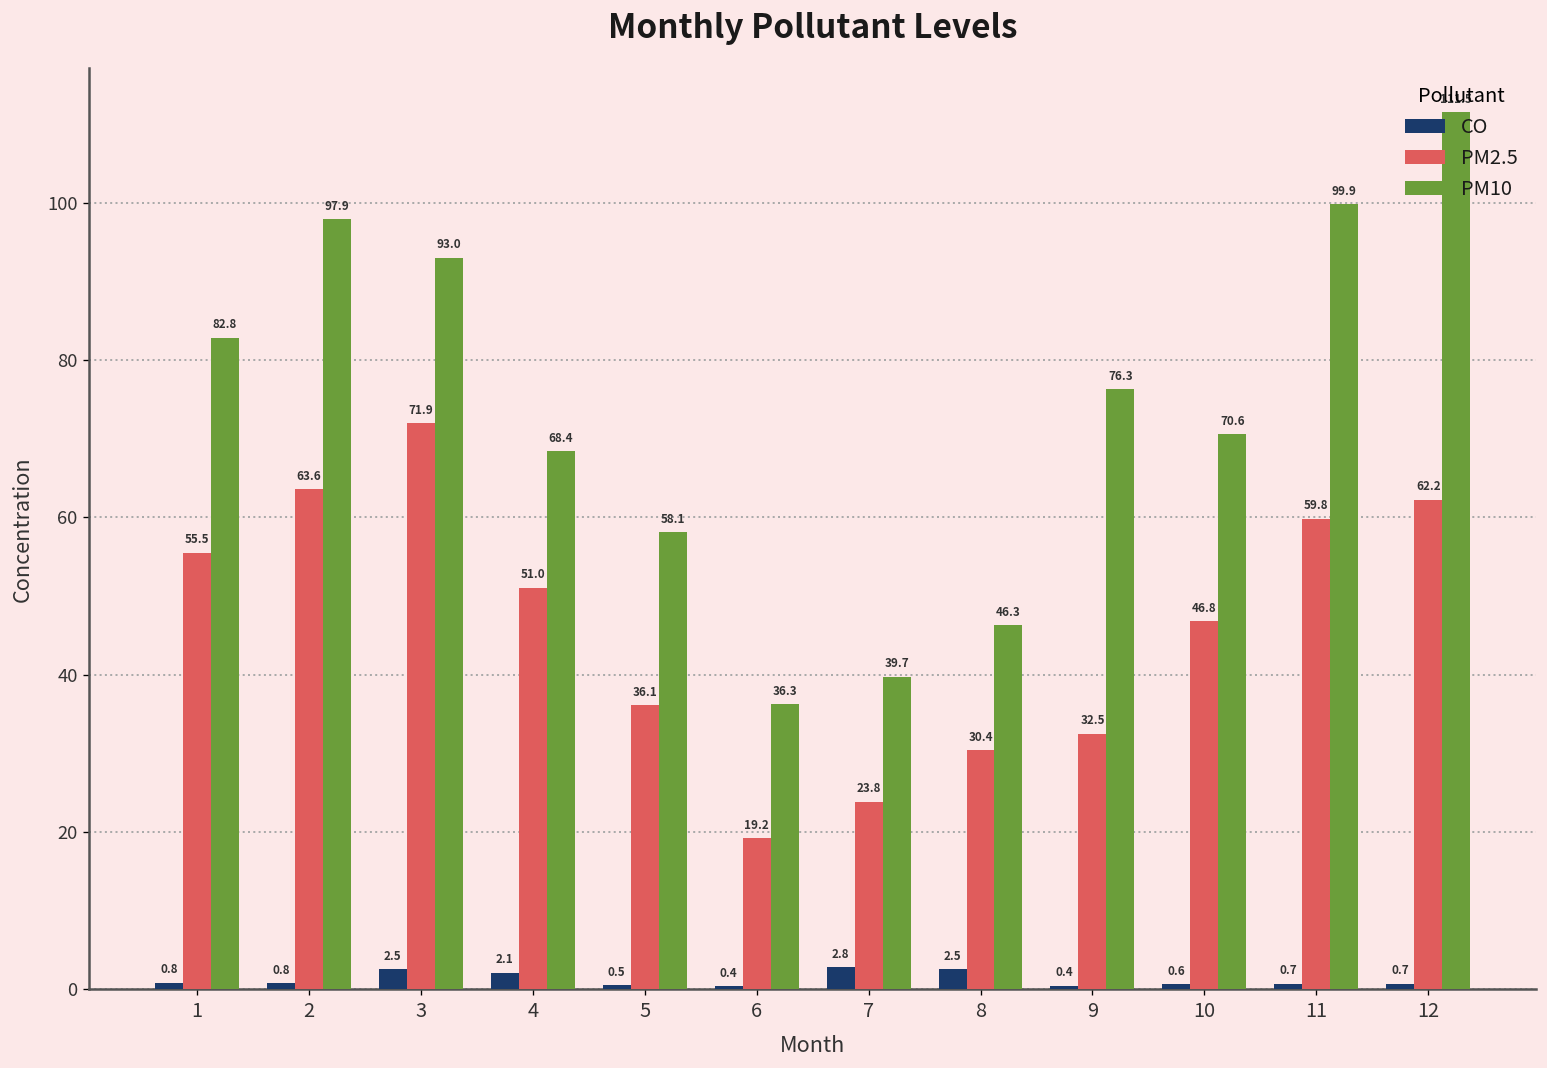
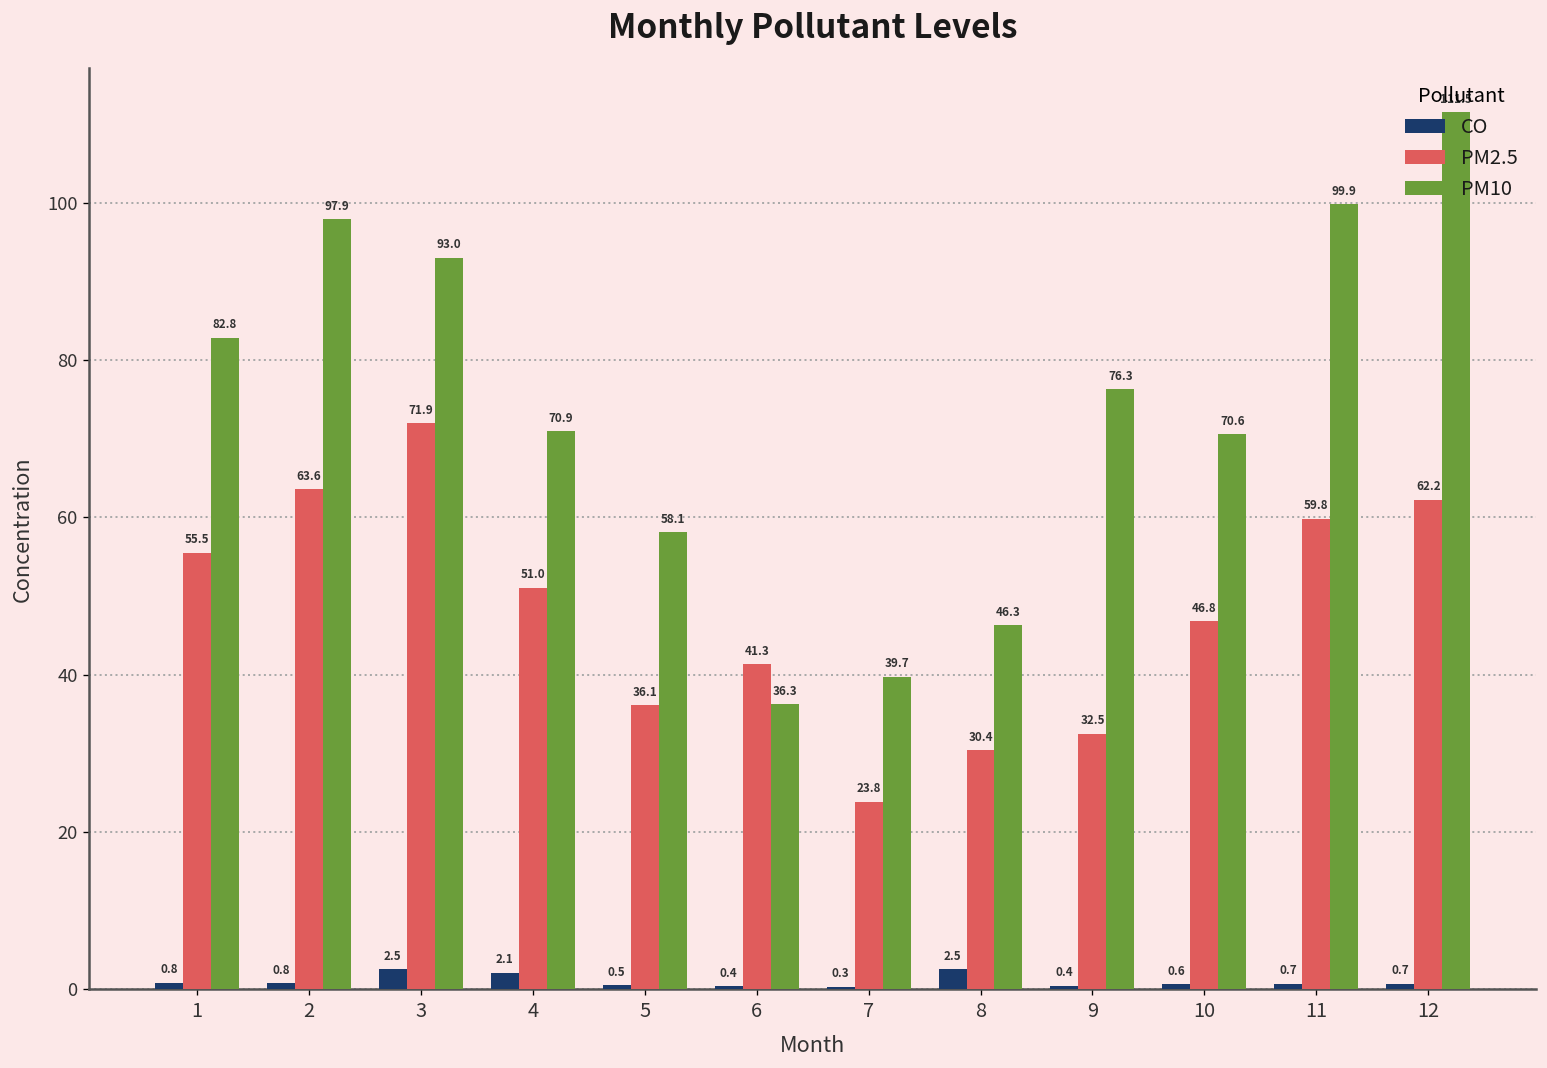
PM10, 4: 68.4 -> 70.9
PM2.5, 6: 19.2 -> 41.3
CO, 7: 2.8 -> 0.3
